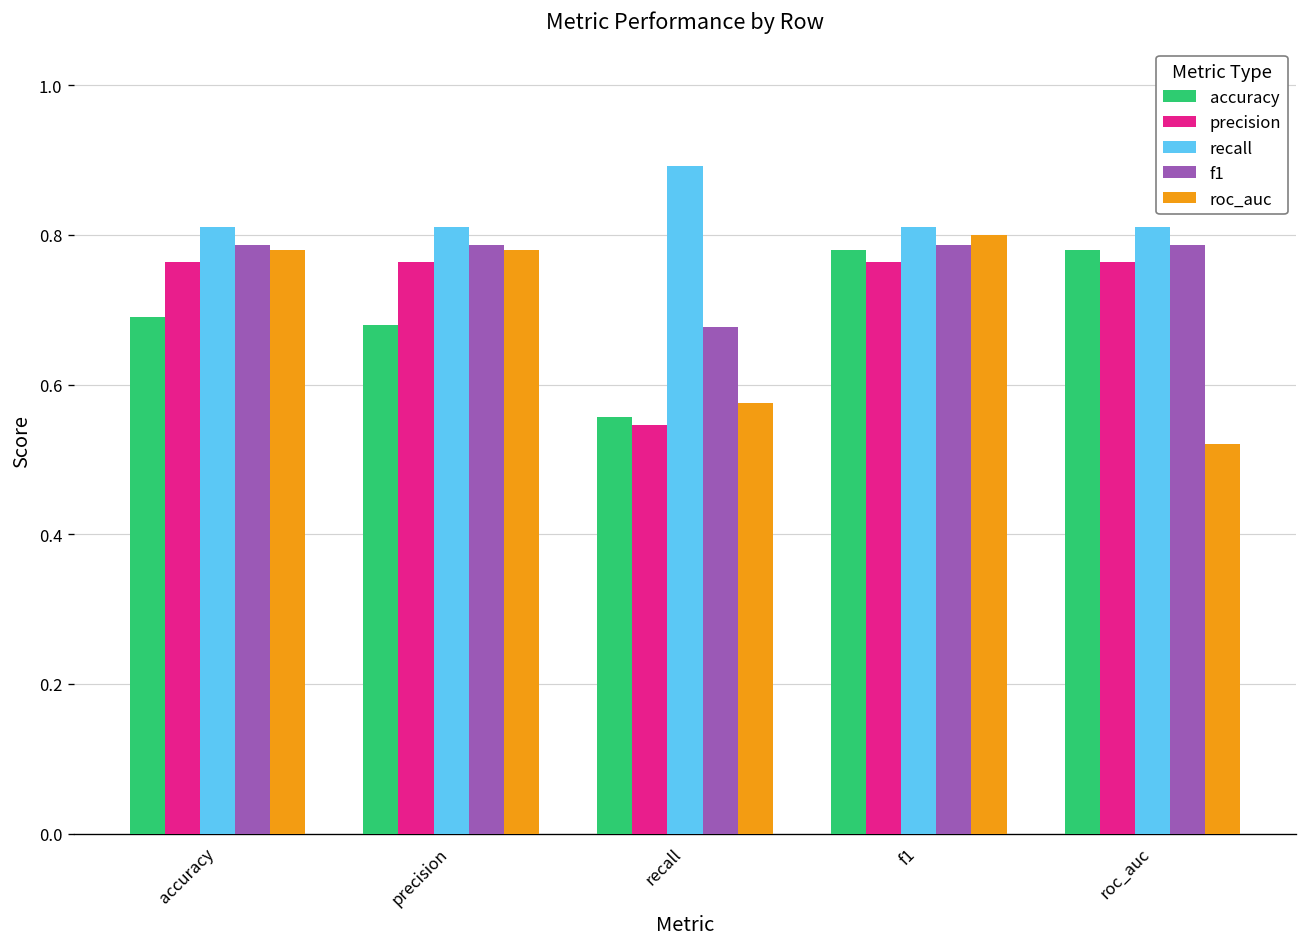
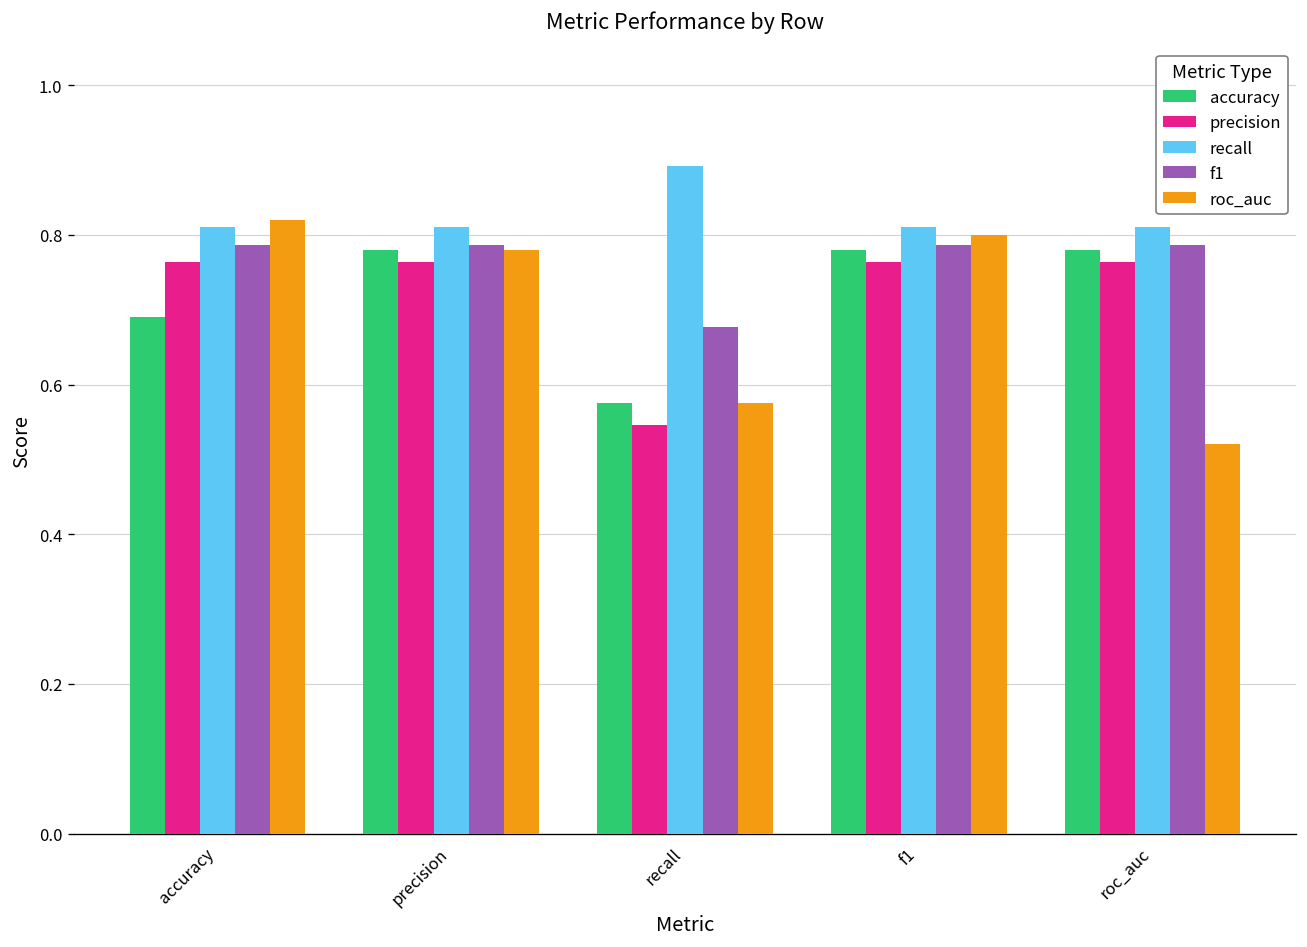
roc_auc, accuracy: 0.78 -> 0.82
accuracy, precision: 0.68 -> 0.78
accuracy, recall: 0.56 -> 0.58
